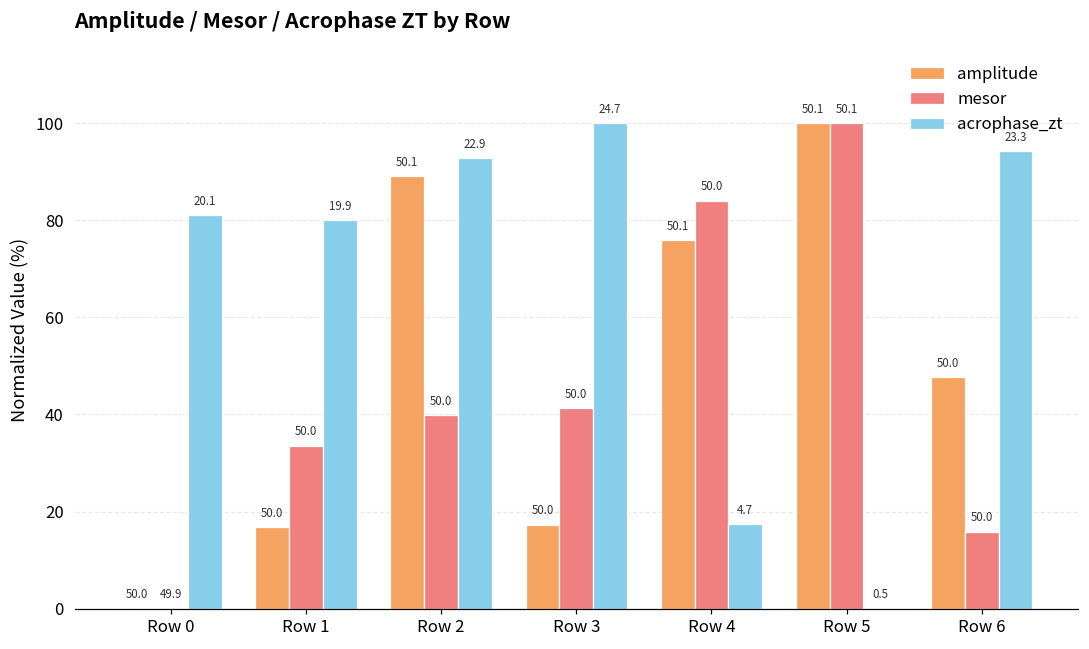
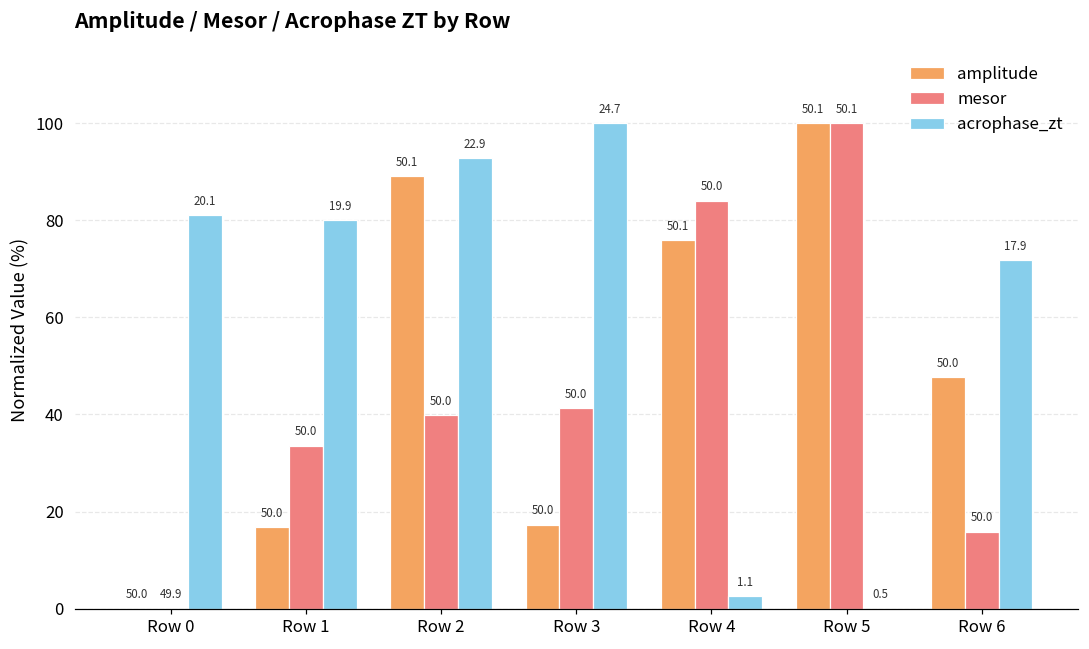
acrophase_zt, Row 4: 4.7 -> 1.1
acrophase_zt, Row 6: 23.3 -> 17.9
